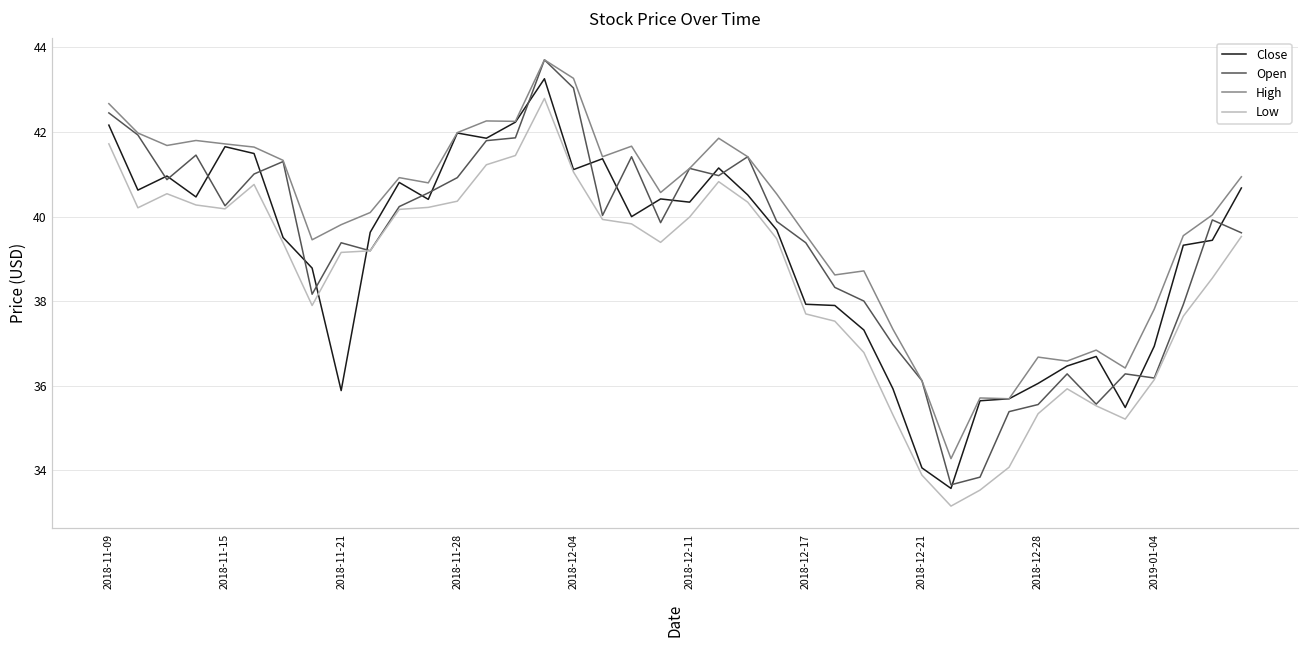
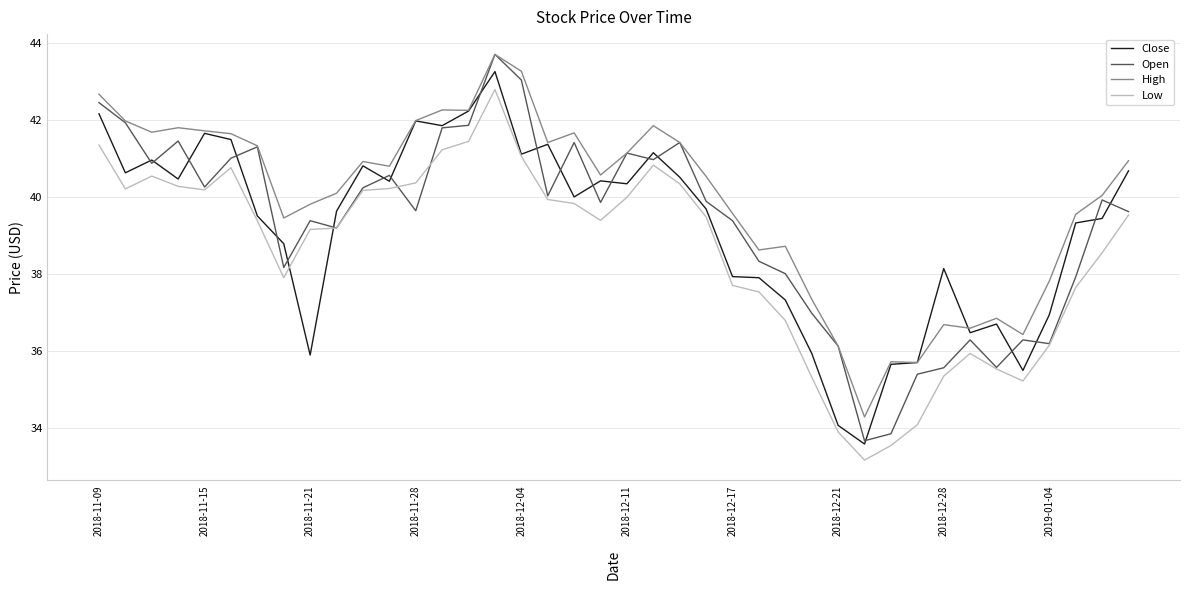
Low, 2018-11-09: 41.7 -> 41.3
Open, 2018-11-28: 40.9 -> 39.6
Close, 2018-12-28: 36.1 -> 38.1
